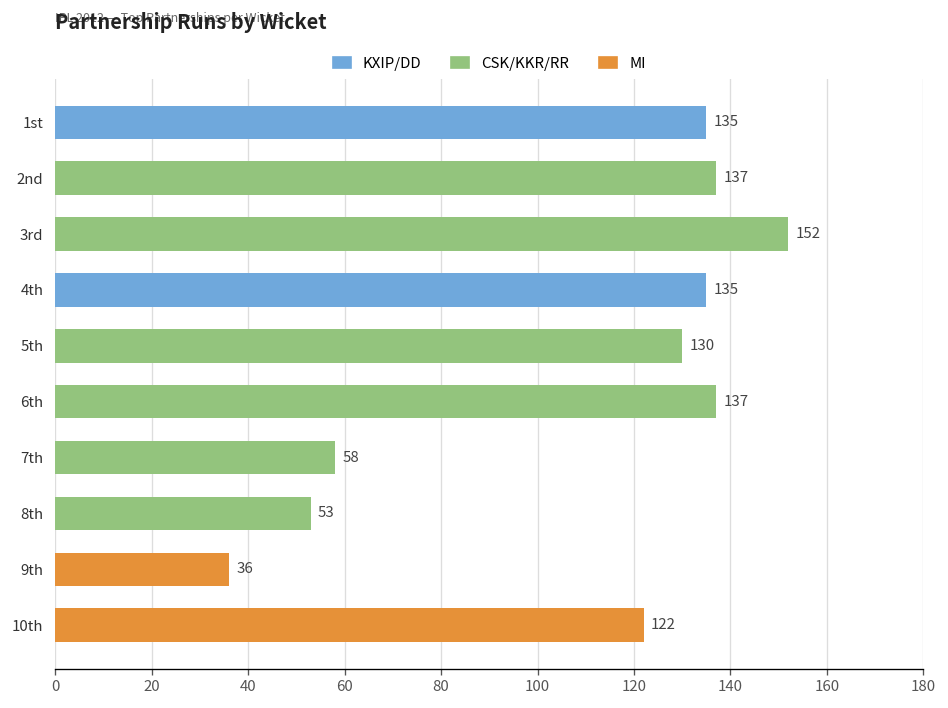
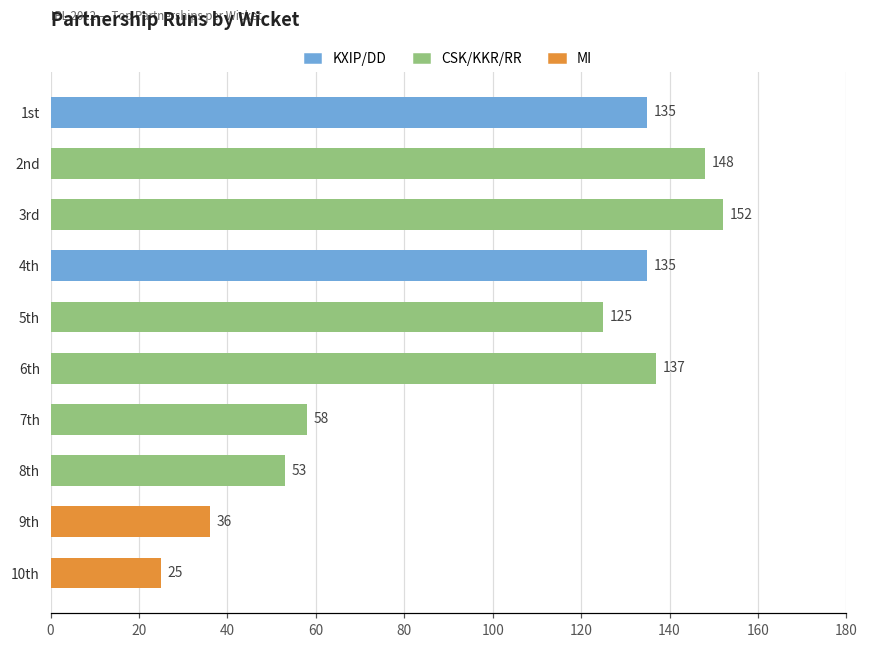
2nd: 137 -> 148
5th: 130 -> 125
10th: 122 -> 25
